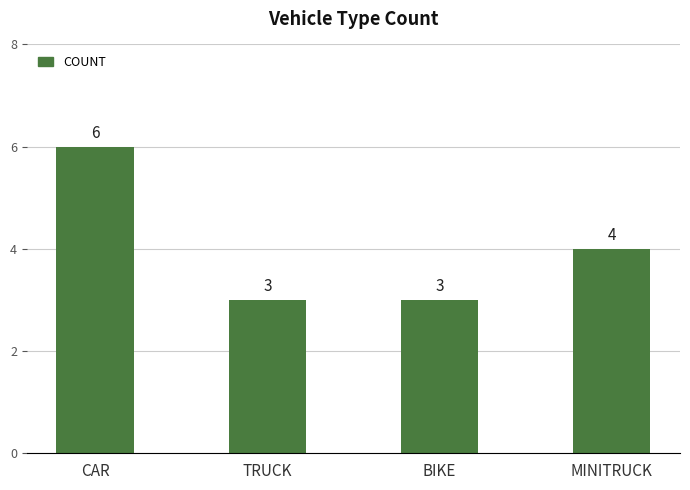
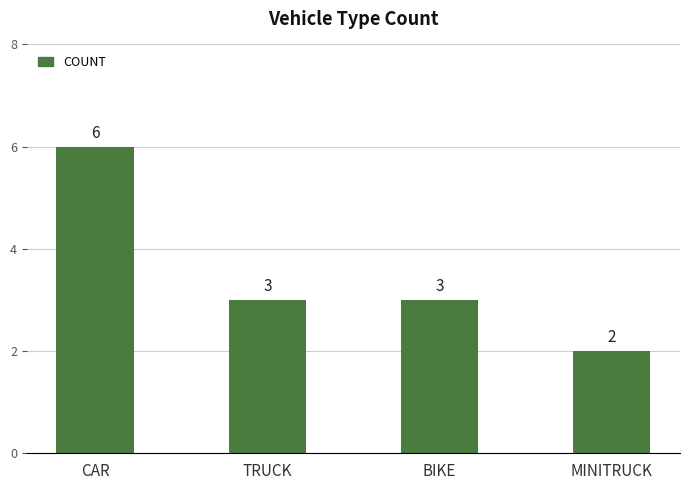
MINITRUCK: 4 -> 2
